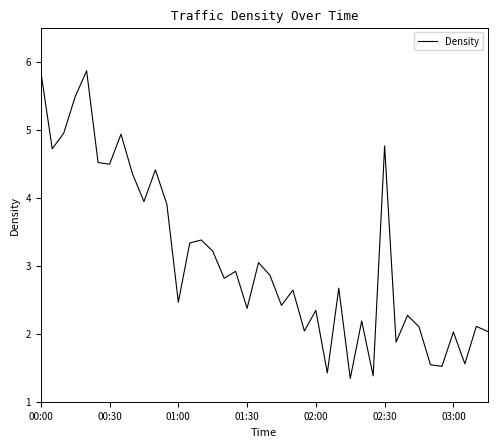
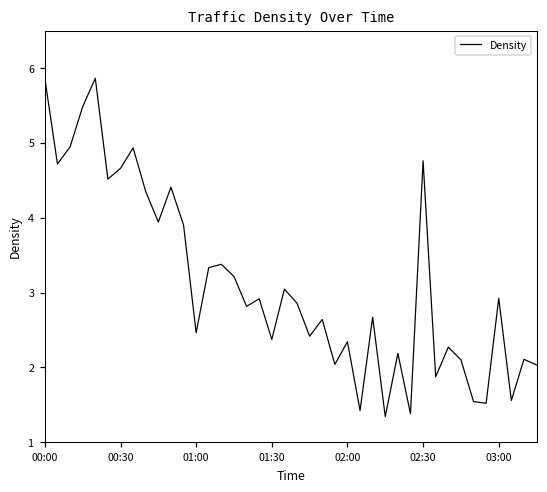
00:30: 4.5 -> 4.7
03:00: 2.0 -> 2.9
